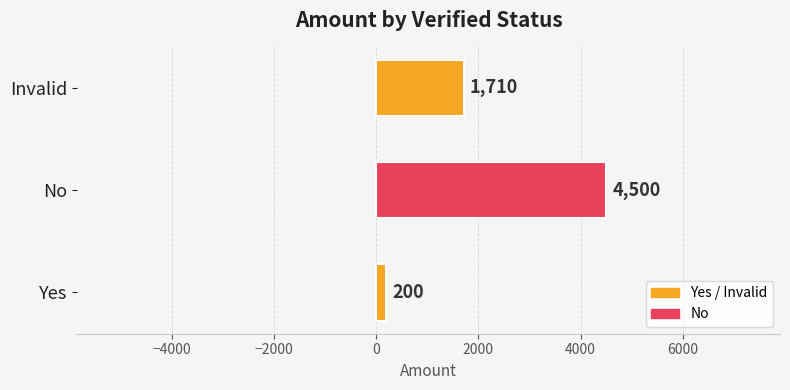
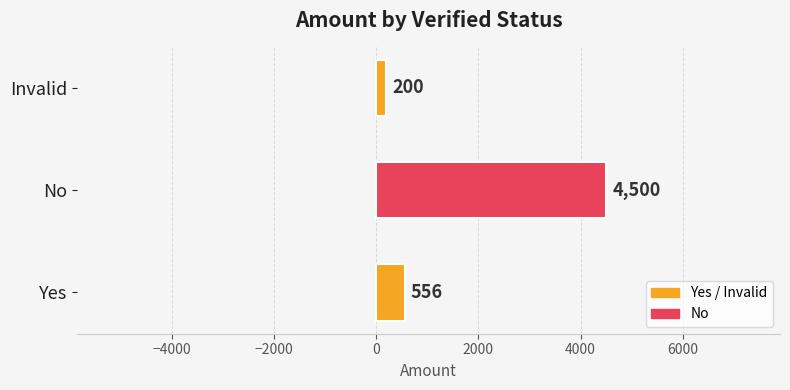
Invalid: 1,710 -> 200
Yes: 200 -> 556
